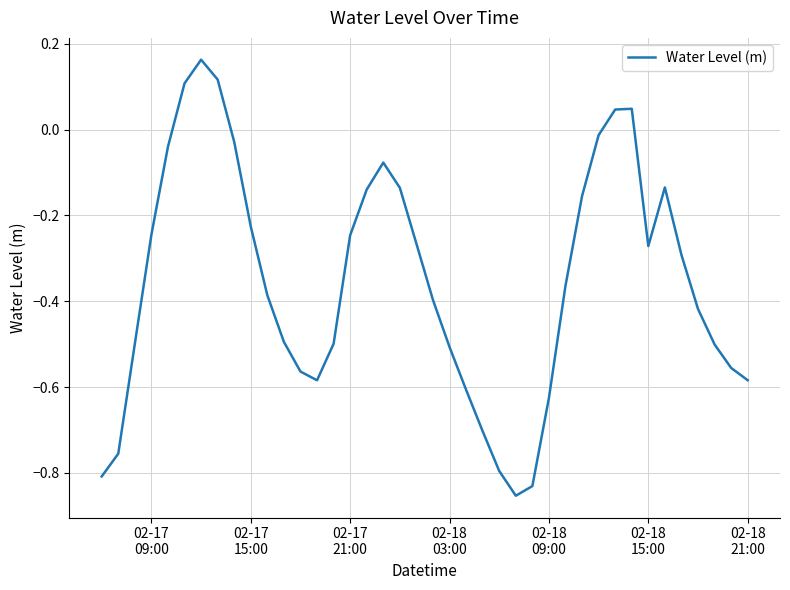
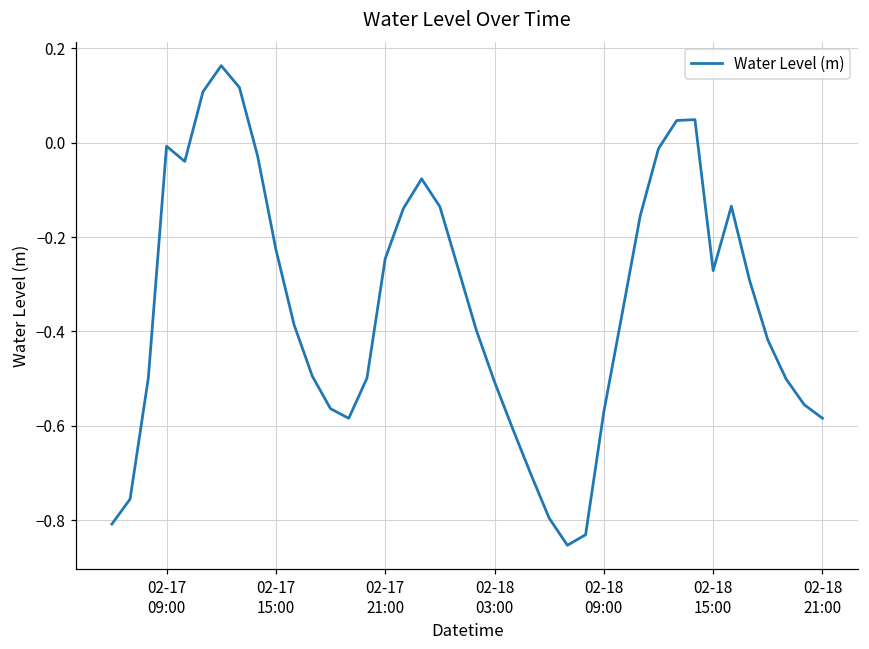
02-17 09:00: -0.24 -> -0.01
02-18 09:00: -0.63 -> -0.57
